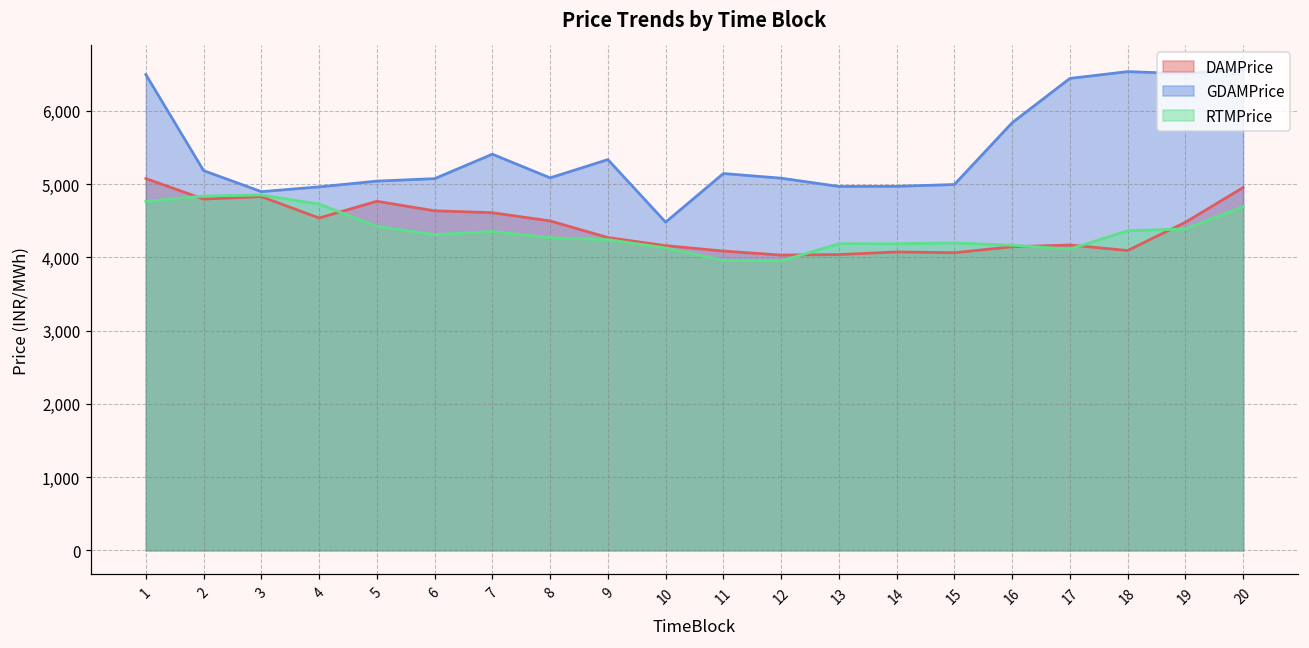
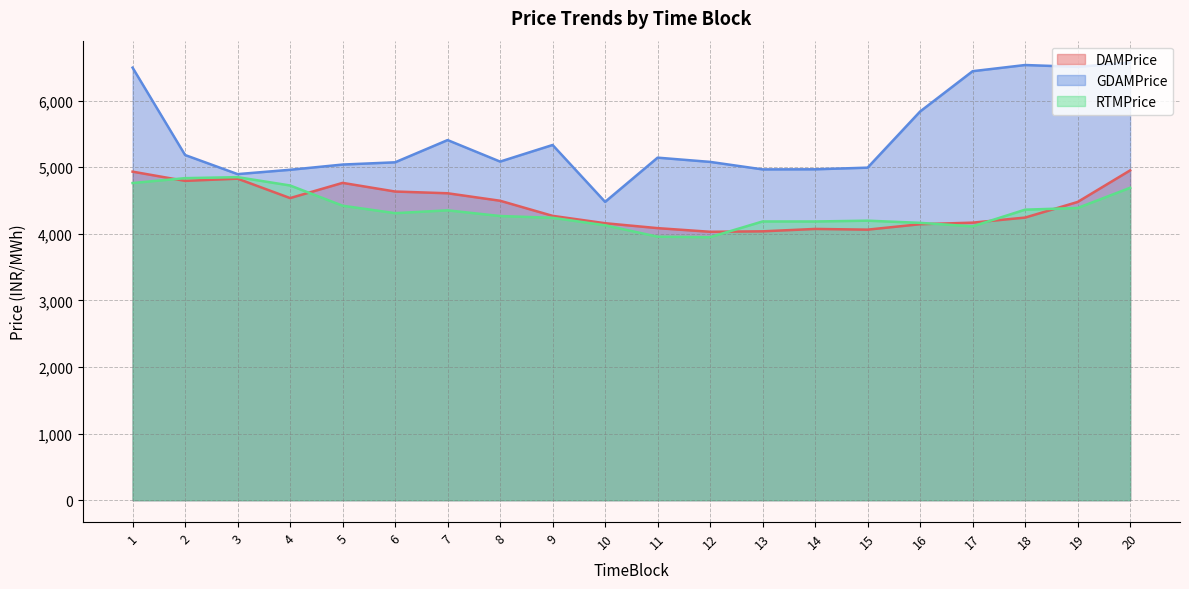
DAMPrice, 1: 5,100 -> 4,900
DAMPrice, 18: 4,100 -> 4,200
